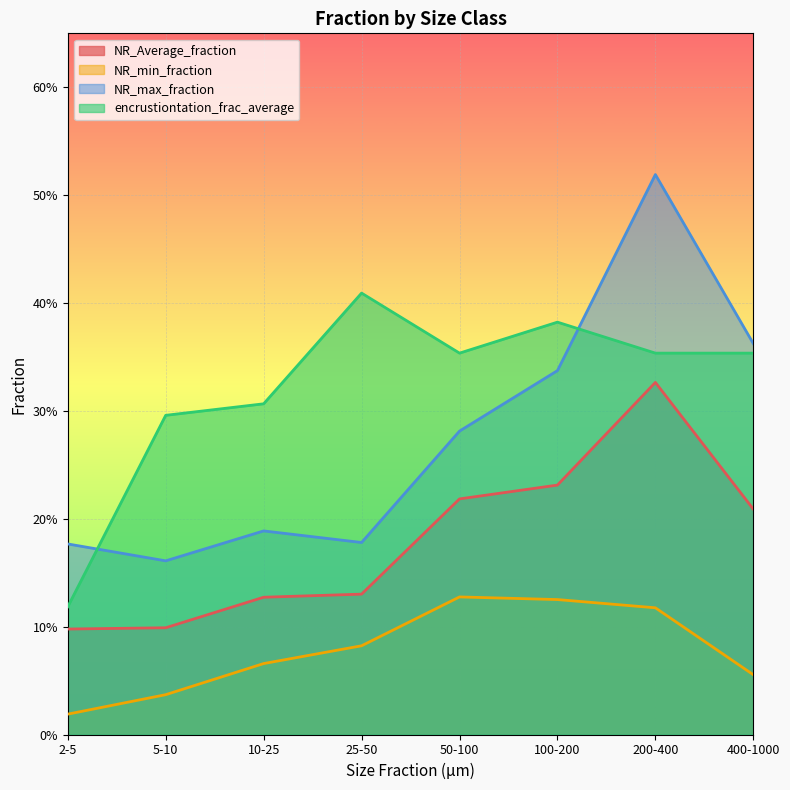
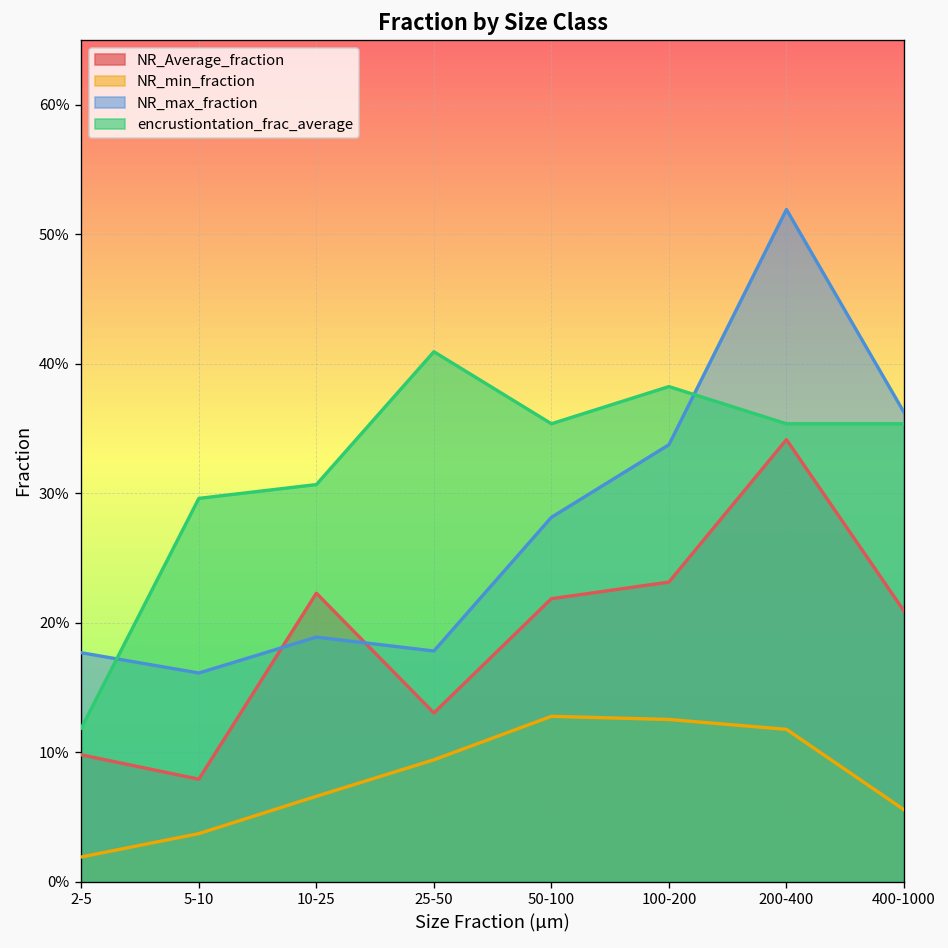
NR_Average_fraction, 5-10: 9.9% -> 7.9%
NR_Average_fraction, 10-25: 12.7% -> 22.3%
NR_min_fraction, 25-50: 8.2% -> 9.4%
NR_Average_fraction, 200-400: 32.6% -> 34.1%
